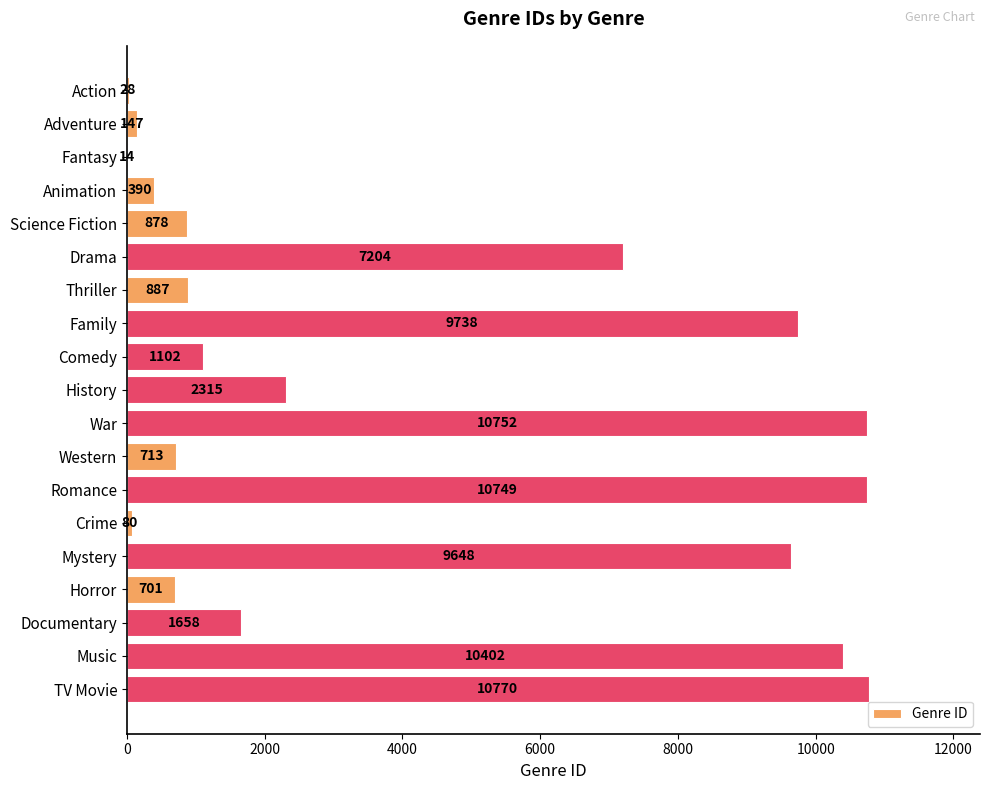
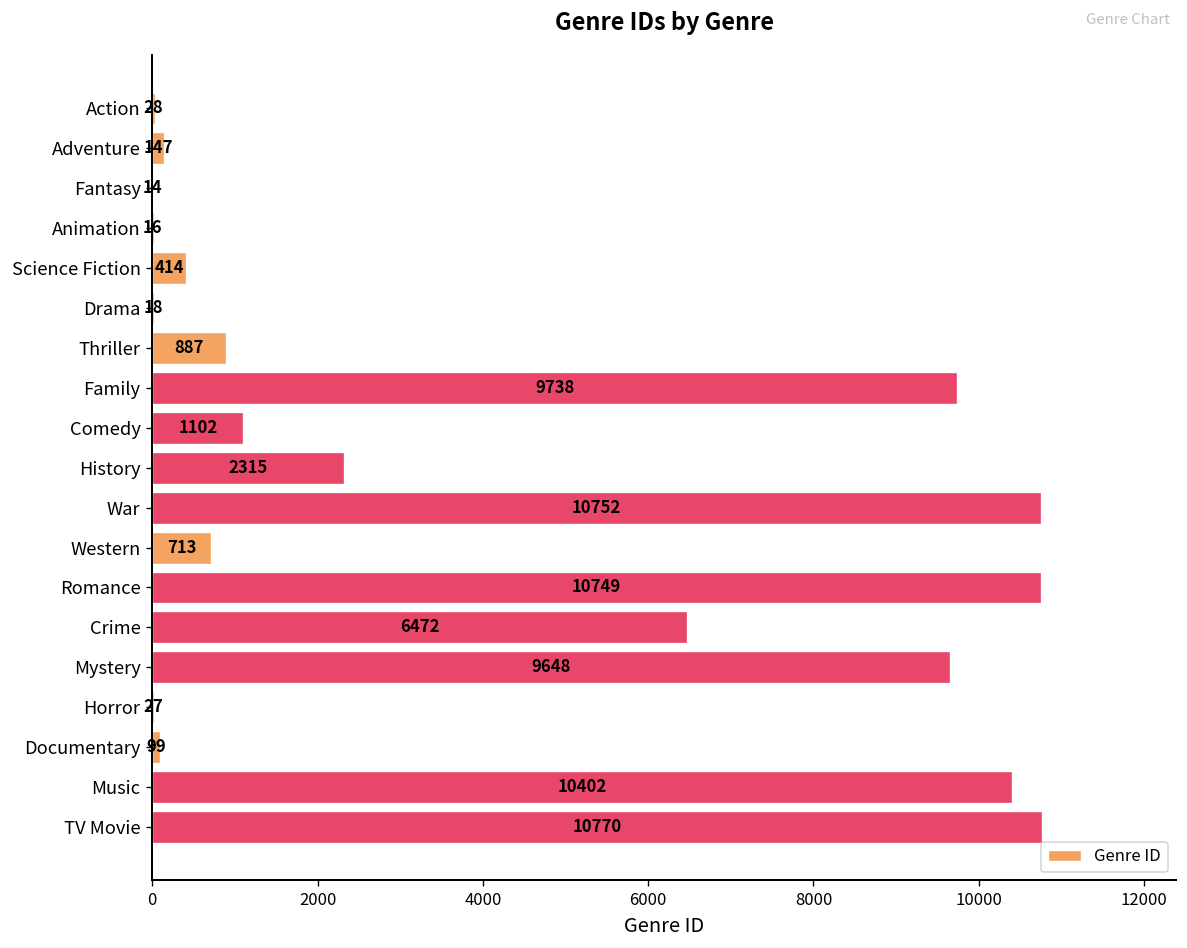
Animation: 390 -> 16
Science Fiction: 878 -> 414
Drama: 7204 -> 18
Crime: 80 -> 6472
Horror: 701 -> 27
Documentary: 1658 -> 99
